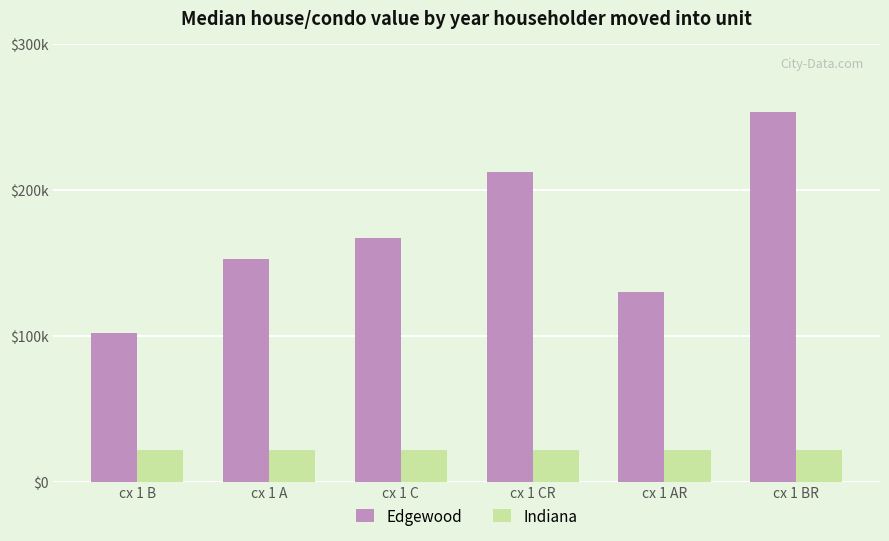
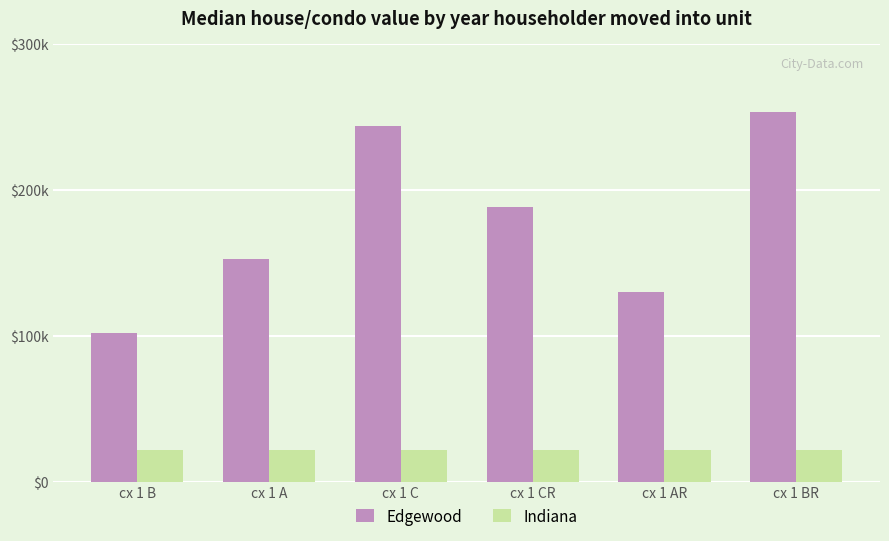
Edgewood, cx 1 C: $167000 -> $243000
Edgewood, cx 1 CR: $212000 -> $188000
